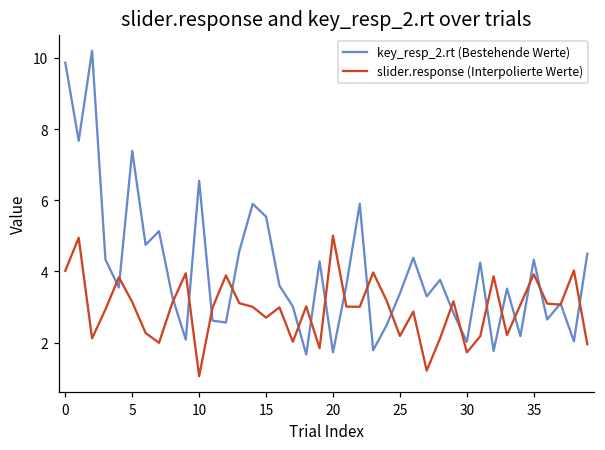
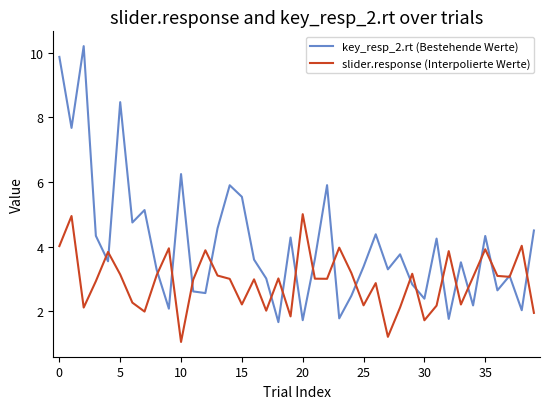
key_resp_2.rt (Bestehende Werte), 5: 7.4 -> 8.5
key_resp_2.rt (Bestehende Werte), 10: 6.6 -> 6.2
slider.response (Interpolierte Werte), 15: 2.7 -> 2.2
key_resp_2.rt (Bestehende Werte), 30: 2.0 -> 2.4
